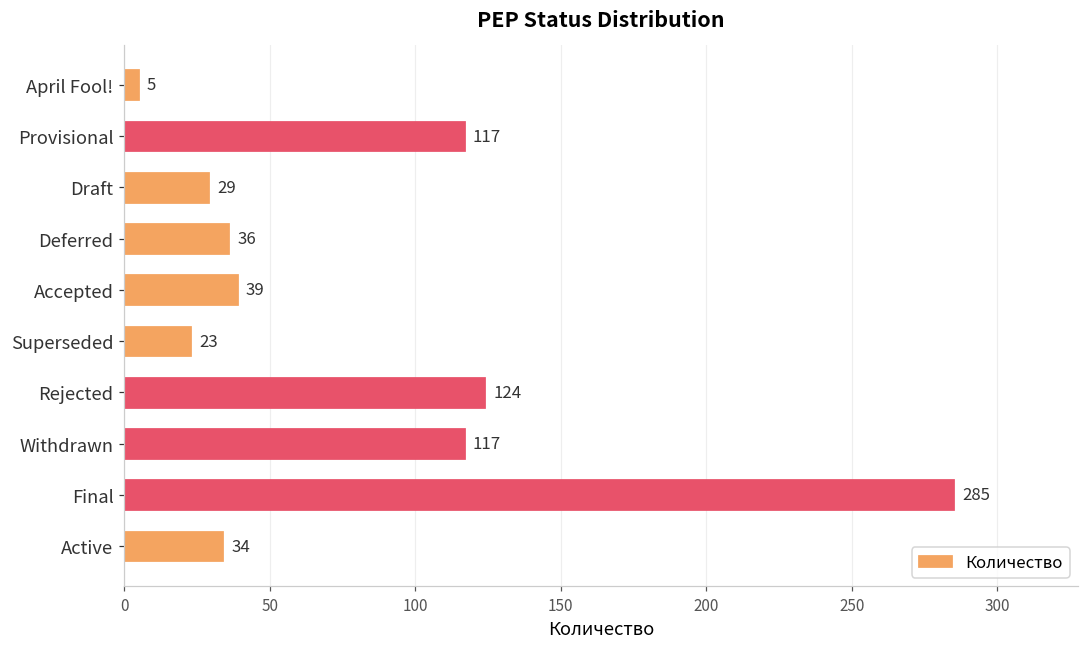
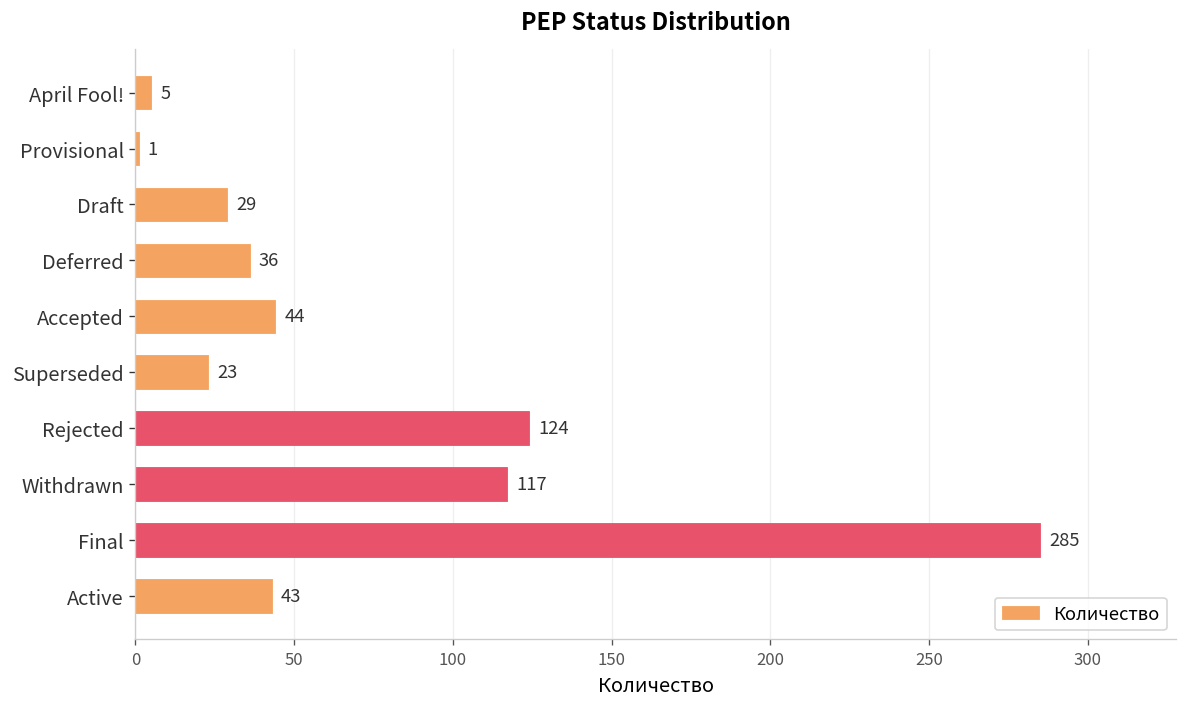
Provisional: 117 -> 1
Accepted: 39 -> 44
Active: 34 -> 43
